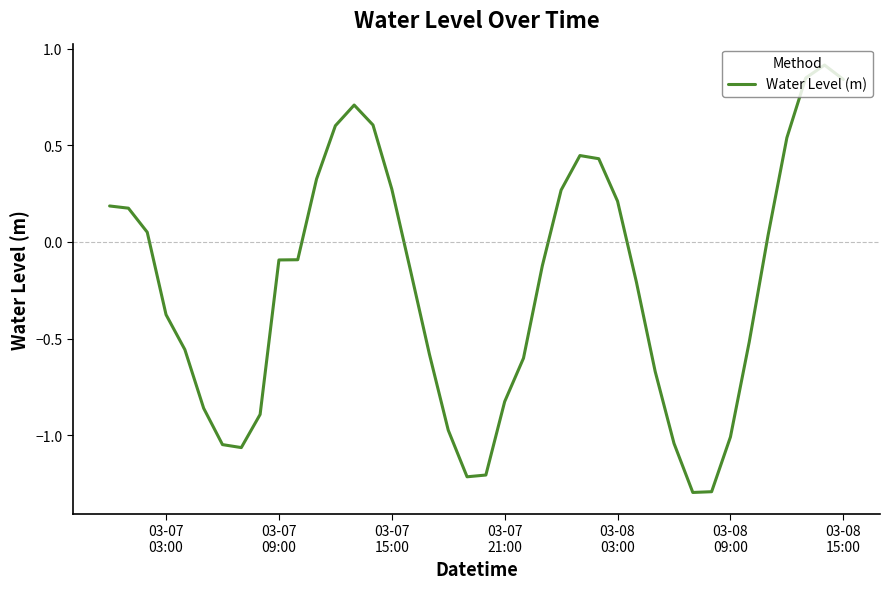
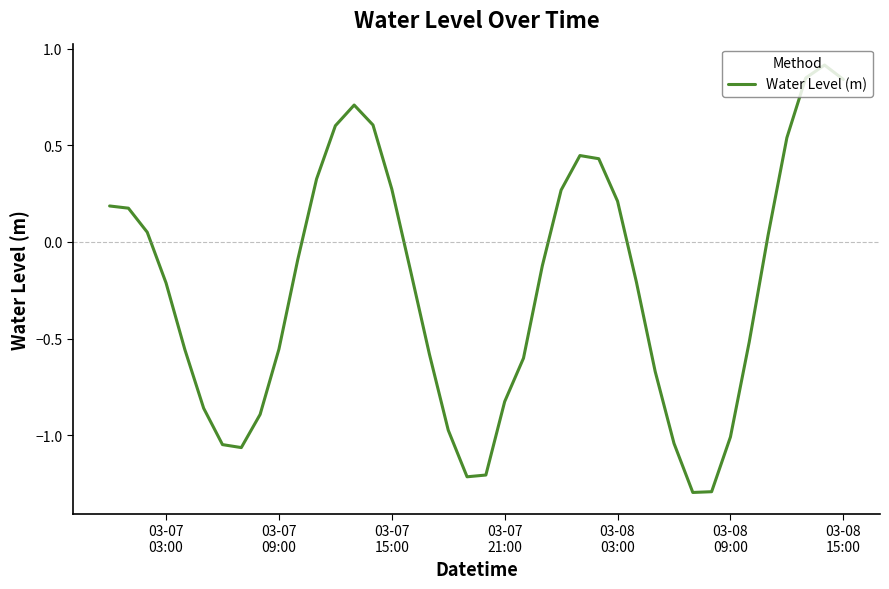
03-07 03:00: -0.38 -> -0.21
03-07 09:00: -0.09 -> -0.55
